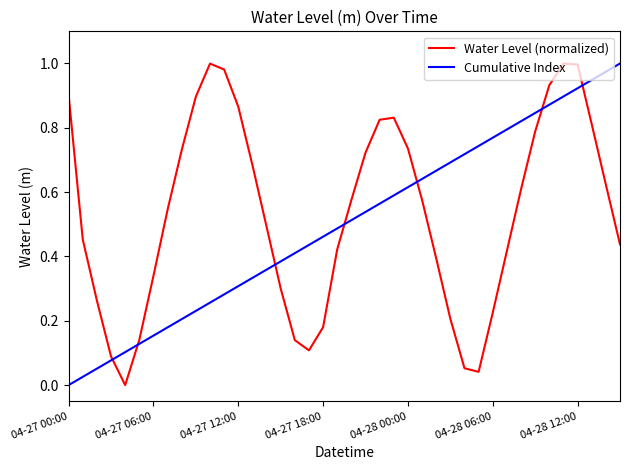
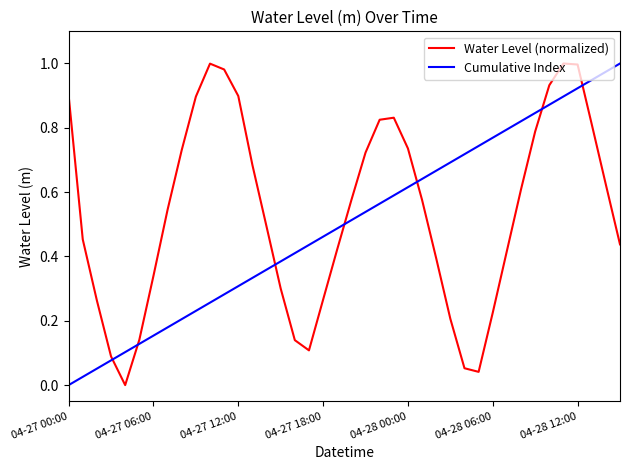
Water Level (normalized), 04-27 12:00: 0.87 -> 0.90
Water Level (normalized), 04-27 18:00: 0.18 -> 0.27
